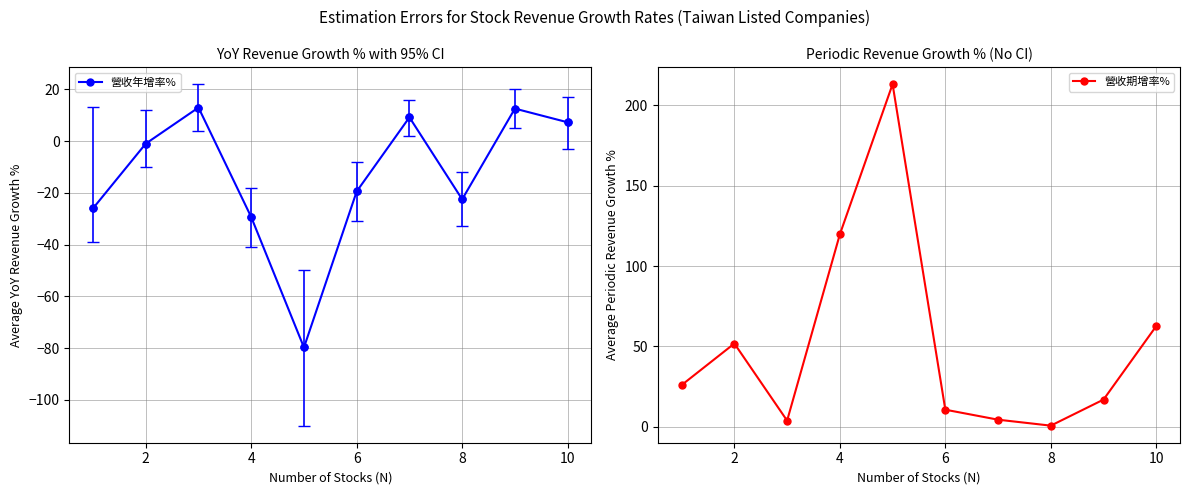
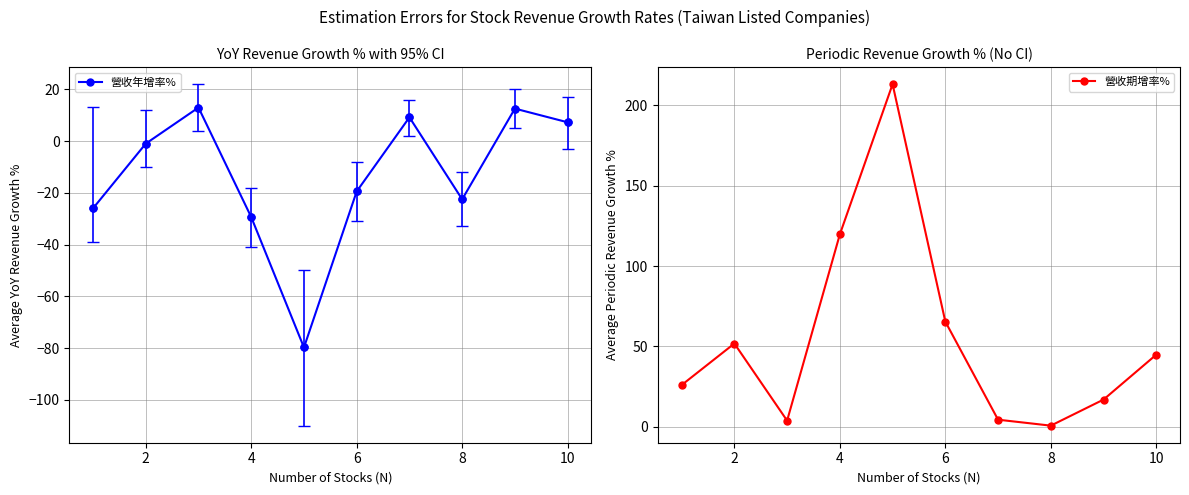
Periodic Revenue Growth % (No CI), 6: 11 -> 65
Periodic Revenue Growth % (No CI), 10: 63 -> 45
